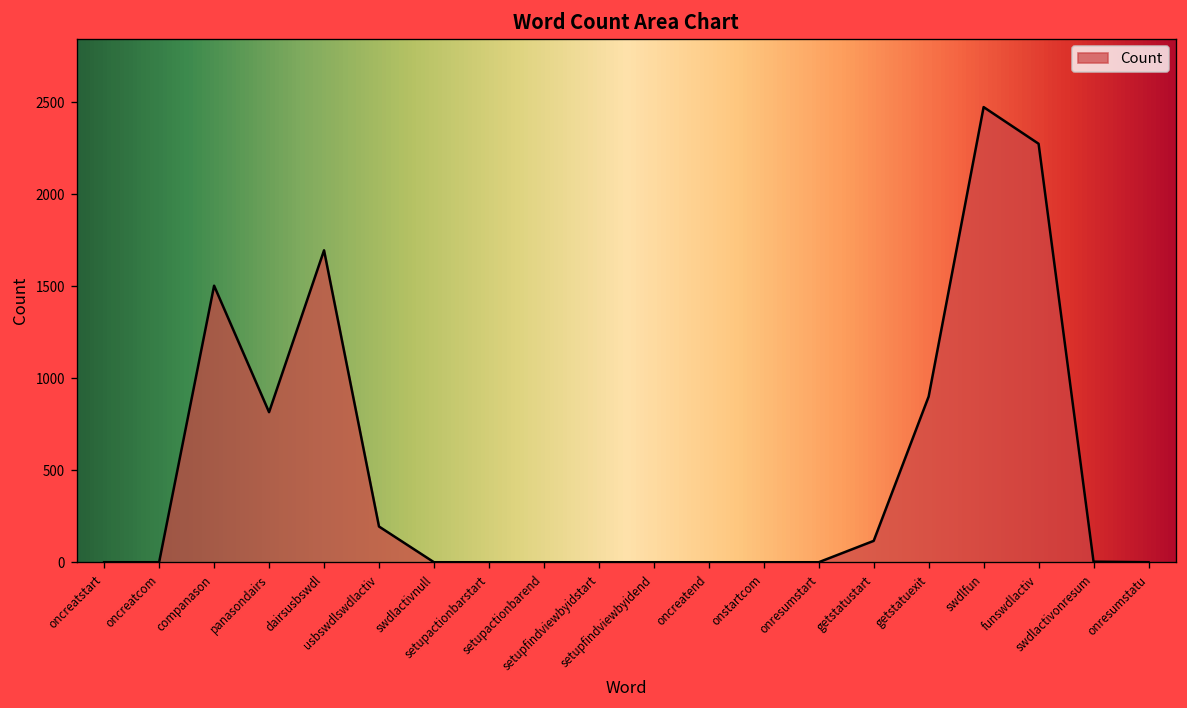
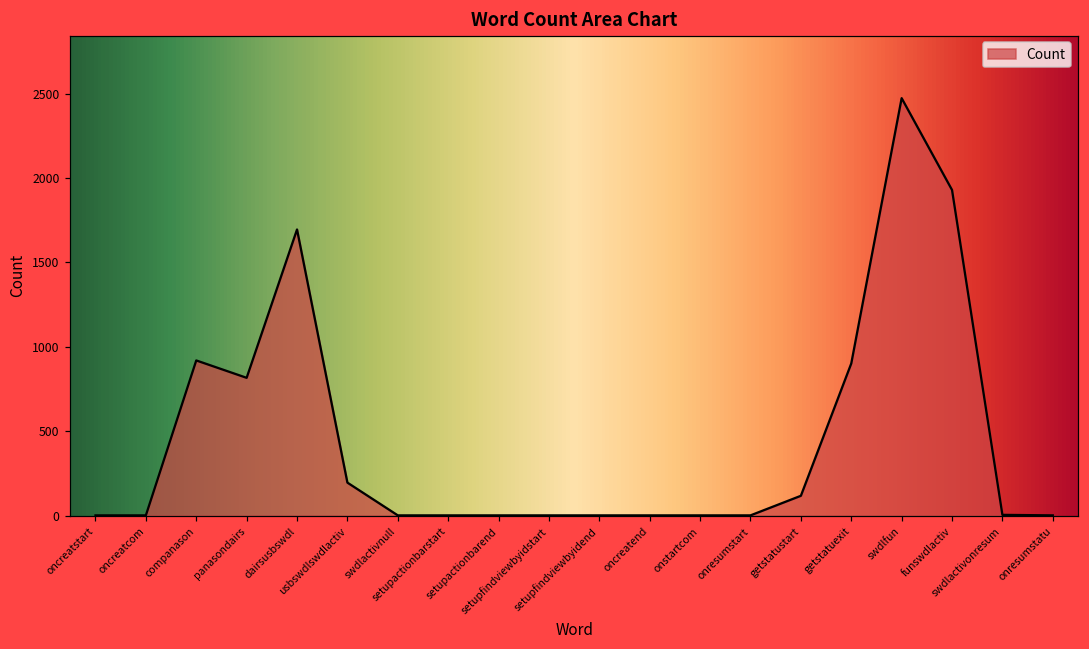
companason: 1500 -> 920
funswdlactiv: 2270 -> 1930
